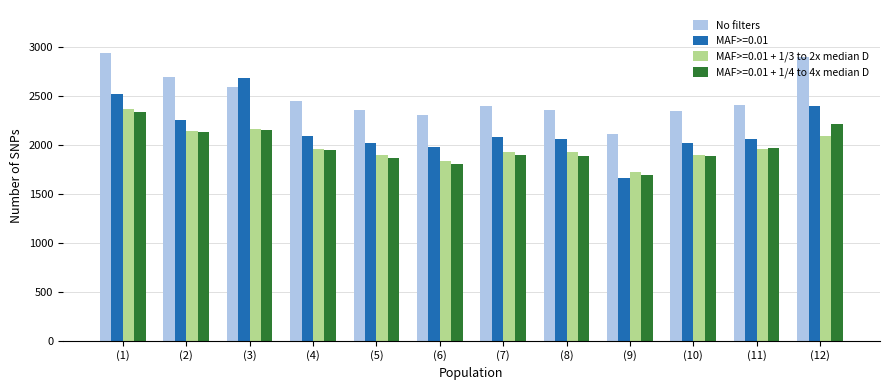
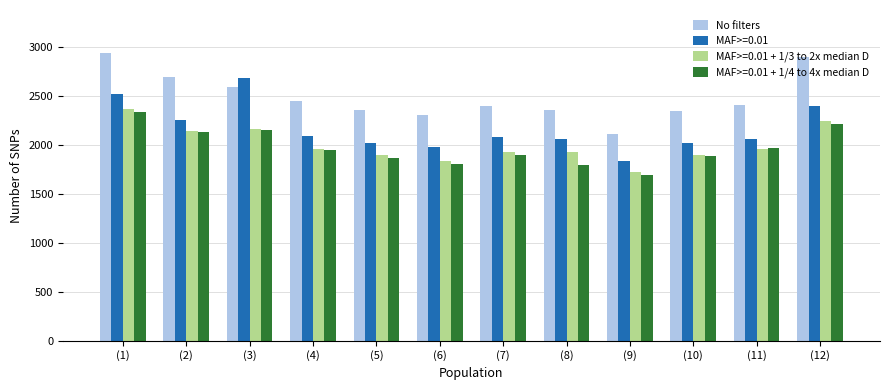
MAF>=0.01 + 1/4 to 4x median D, (8): 1900 -> 1800
MAF>=0.01, (9): 1700 -> 1800
MAF>=0.01 + 1/3 to 2x median D, (12): 2100 -> 2200
